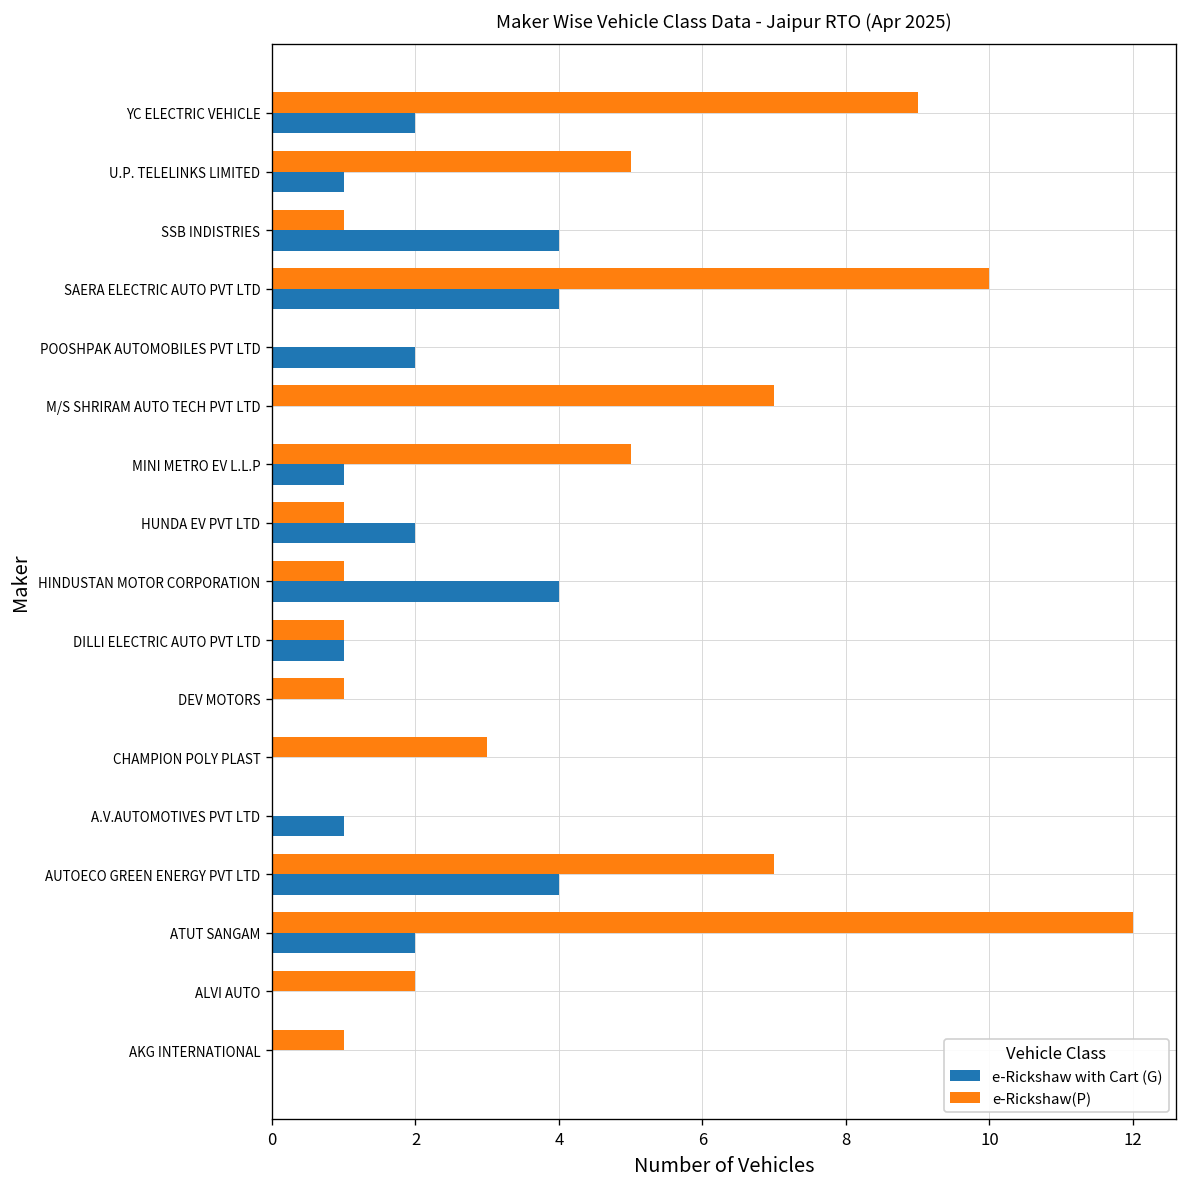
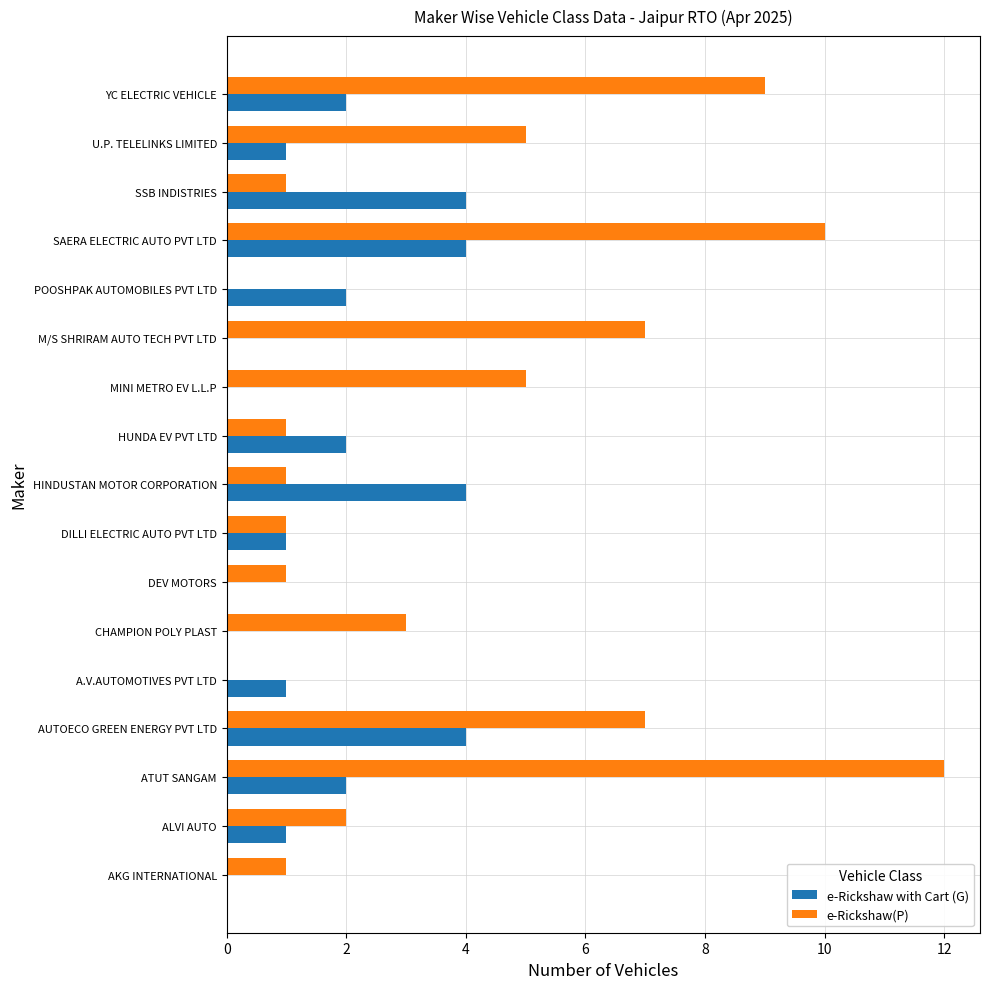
e-Rickshaw with Cart (G), MINI METRO EV L.L.P: 1 -> 0
e-Rickshaw with Cart (G), ALVI AUTO: 0 -> 1
